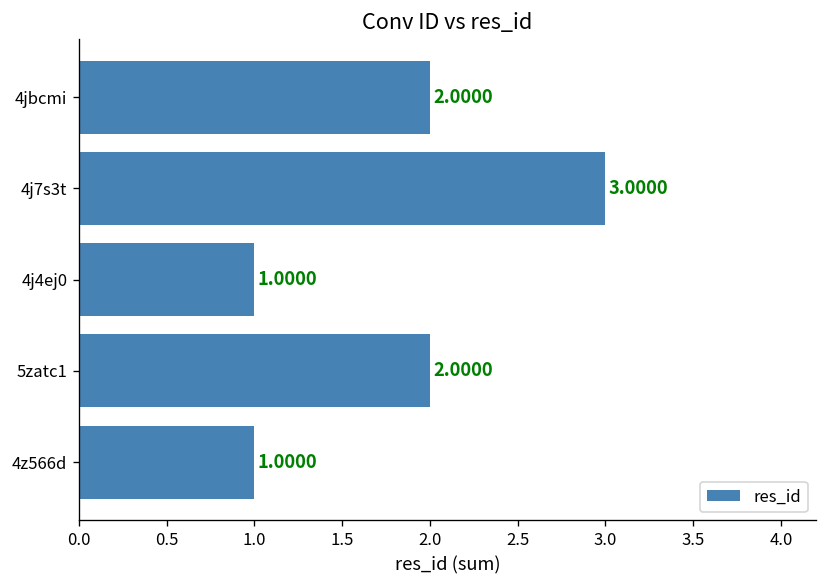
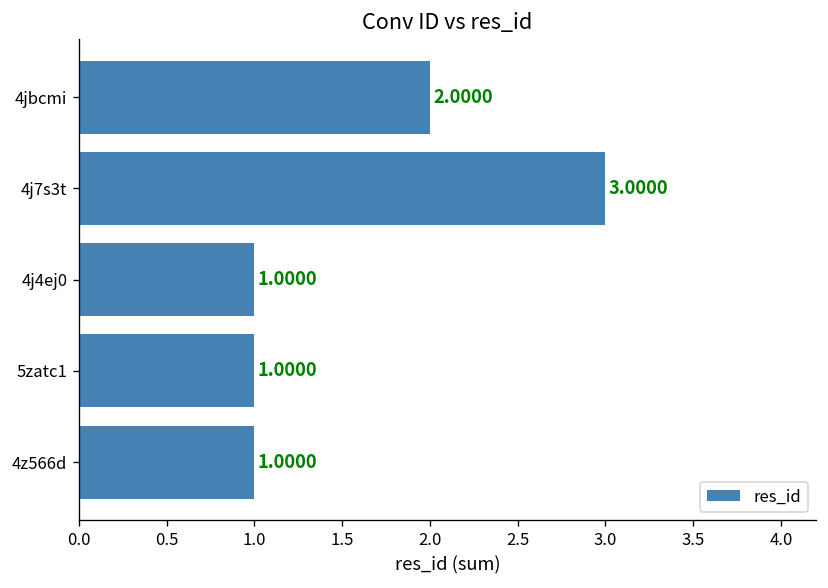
5zatc1: 2.0000 -> 1.0000
